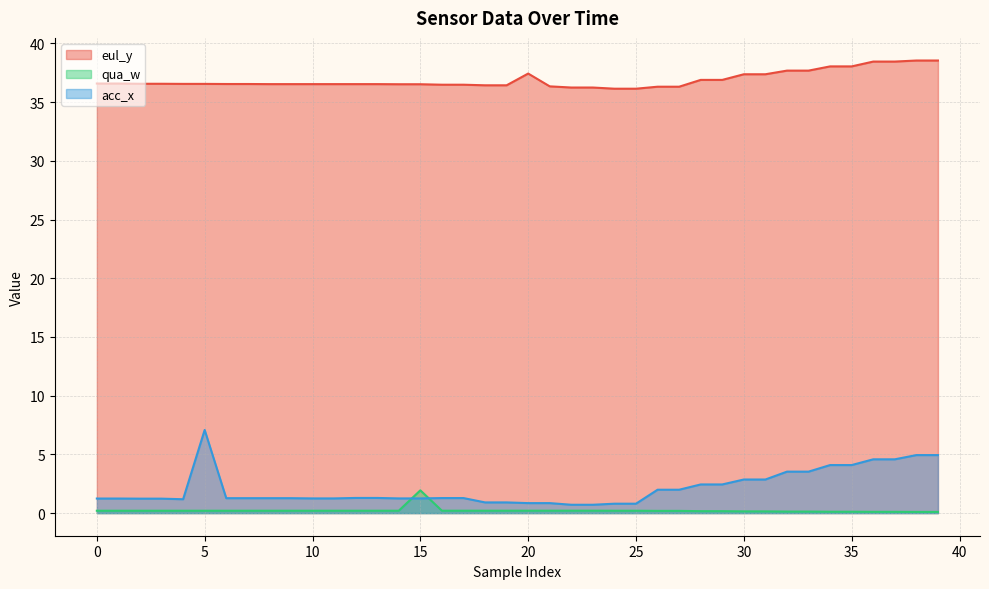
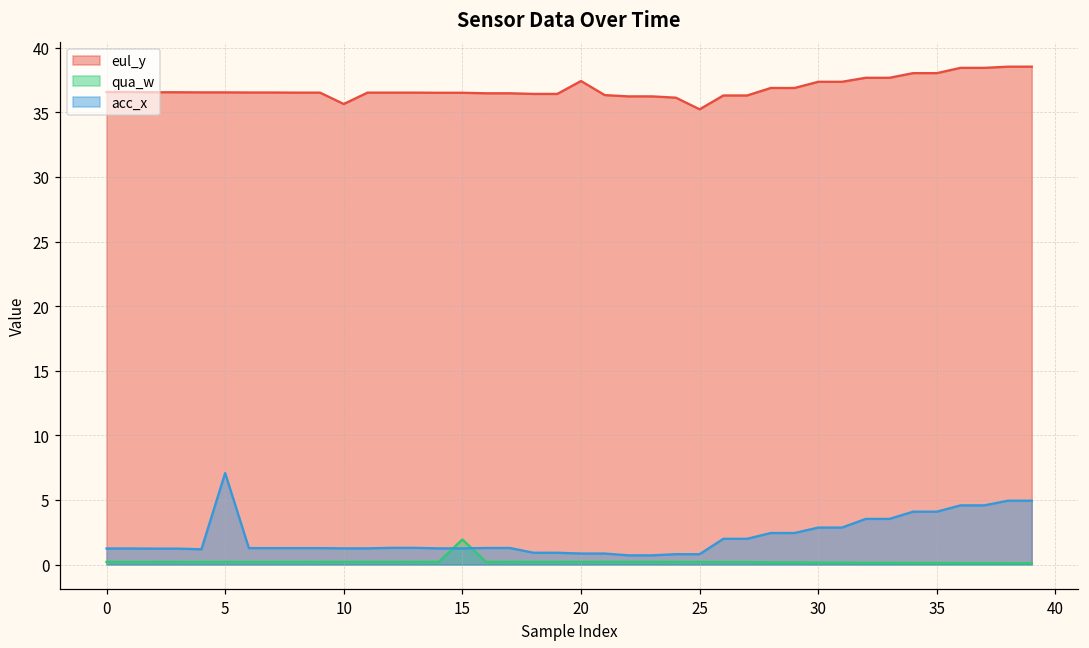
eul_y, 10: 36.5 -> 35.7
eul_y, 25: 36.1 -> 35.2
